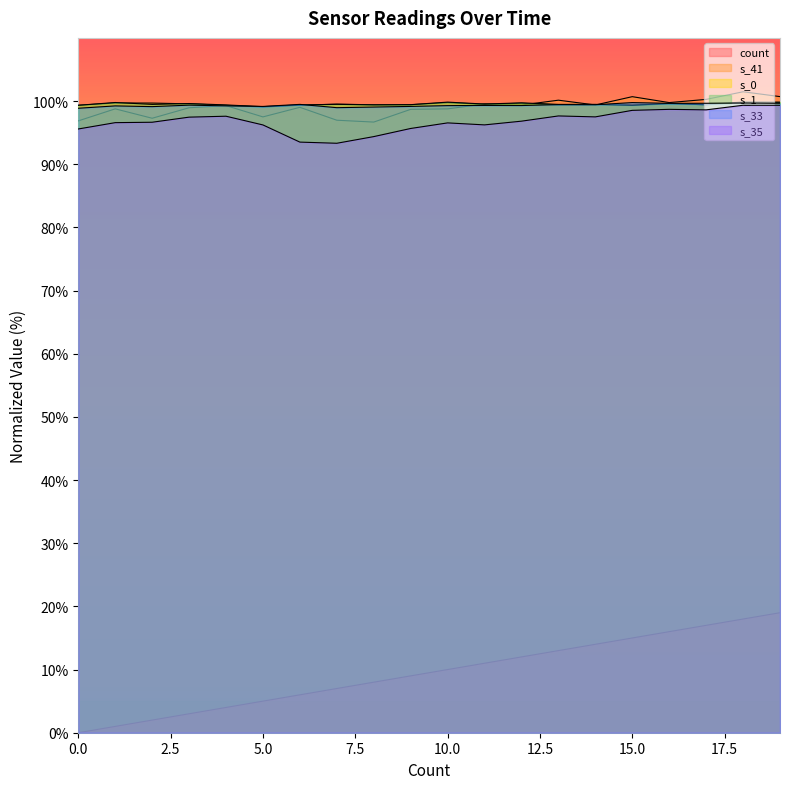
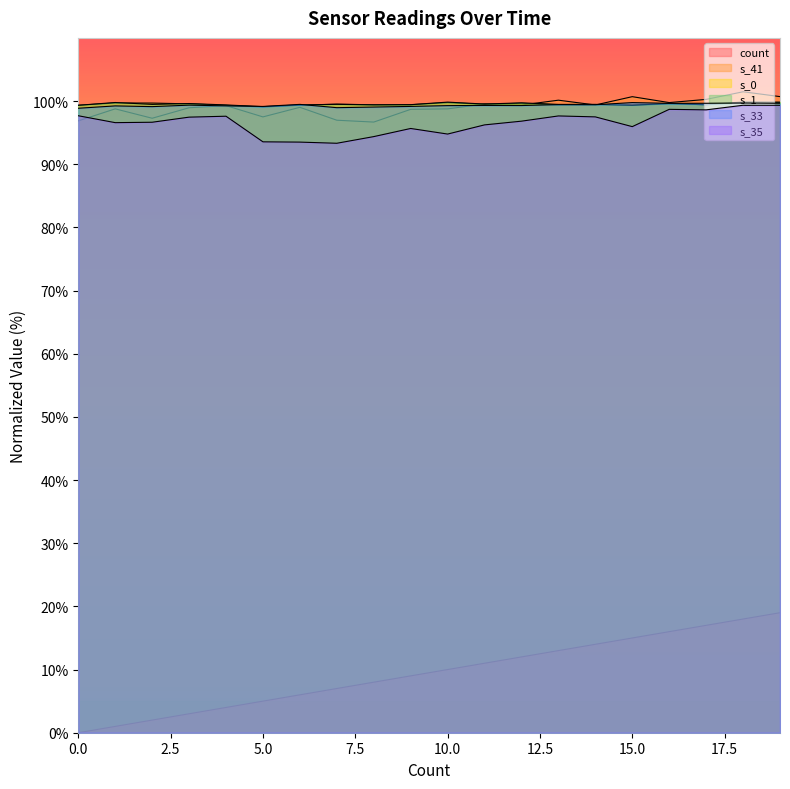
s_35, 0.0: 96% -> 98%
s_35, 5.0: 96% -> 94%
s_35, 10.0: 97% -> 95%
s_35, 15.0: 99% -> 96%
